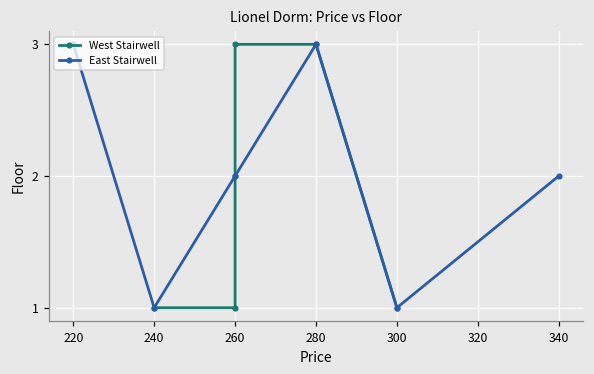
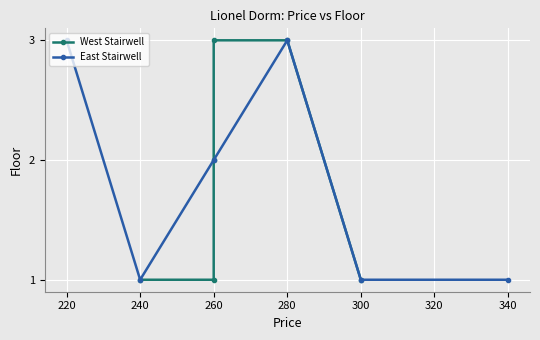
East Stairwell, 340: 2 -> 1
